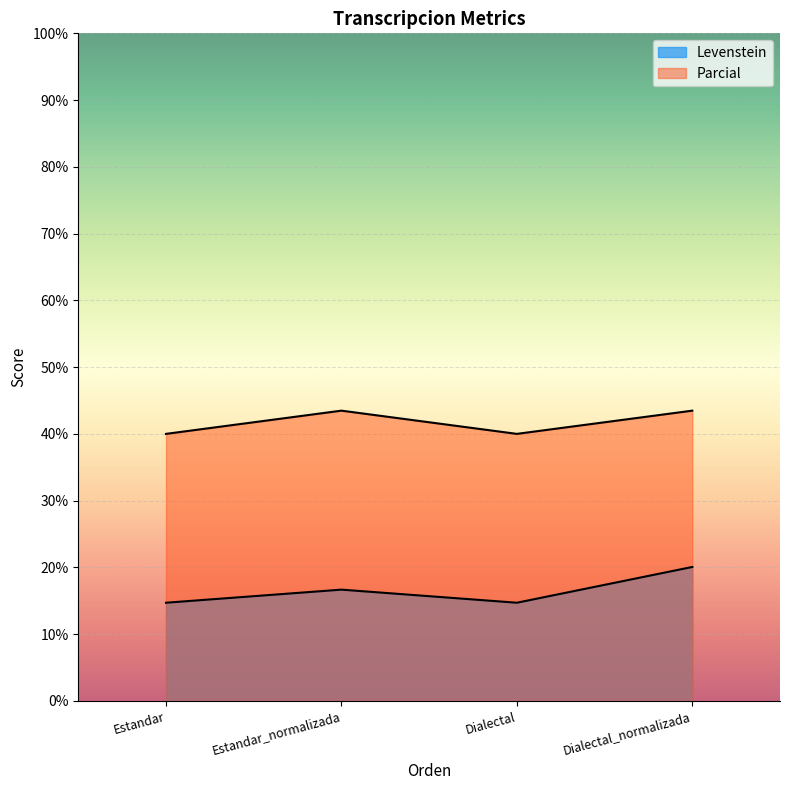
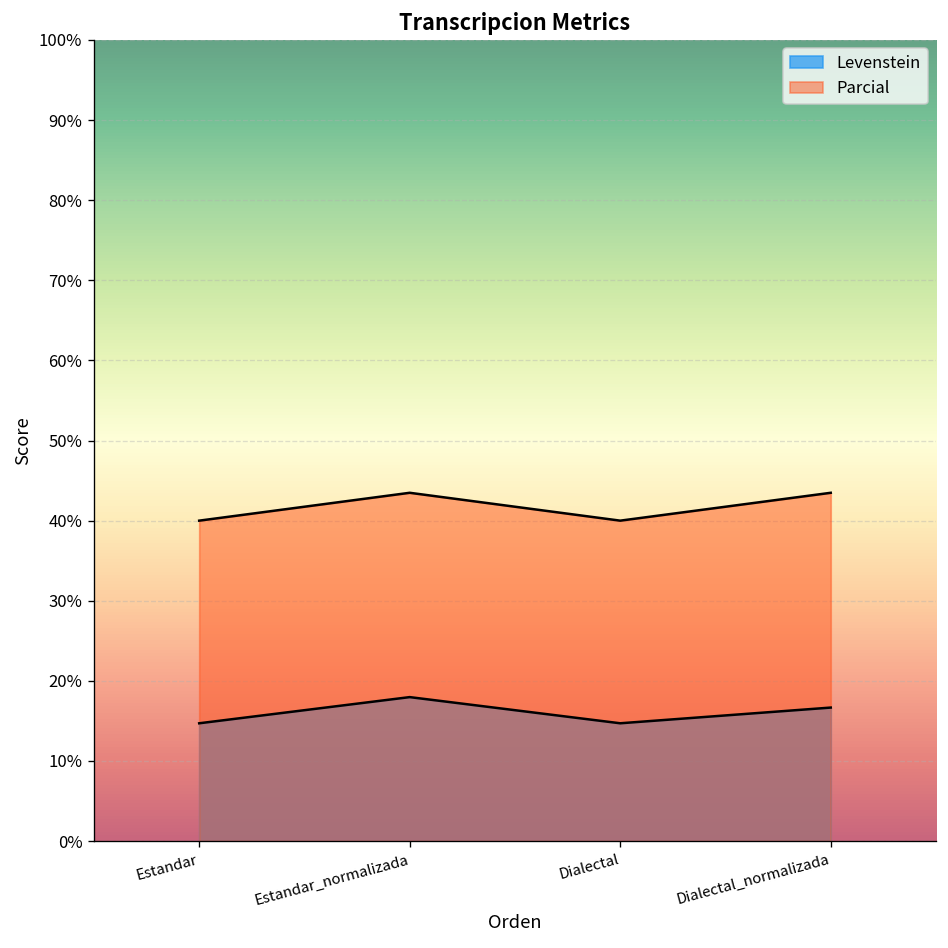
Levenstein, Estandar_normalizada: 17% -> 18%
Levenstein, Dialectal_normalizada: 20% -> 17%
